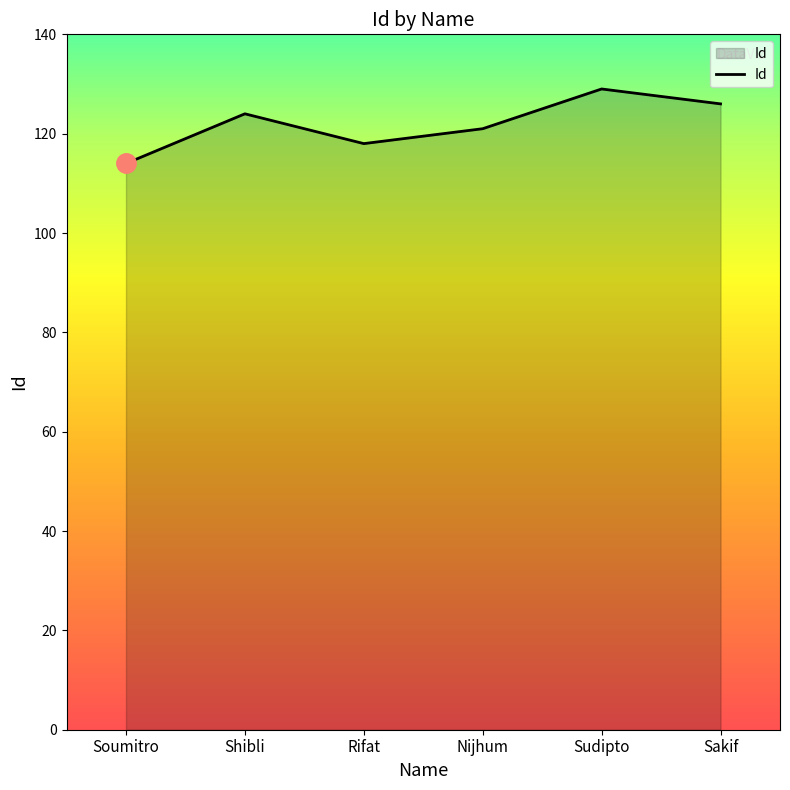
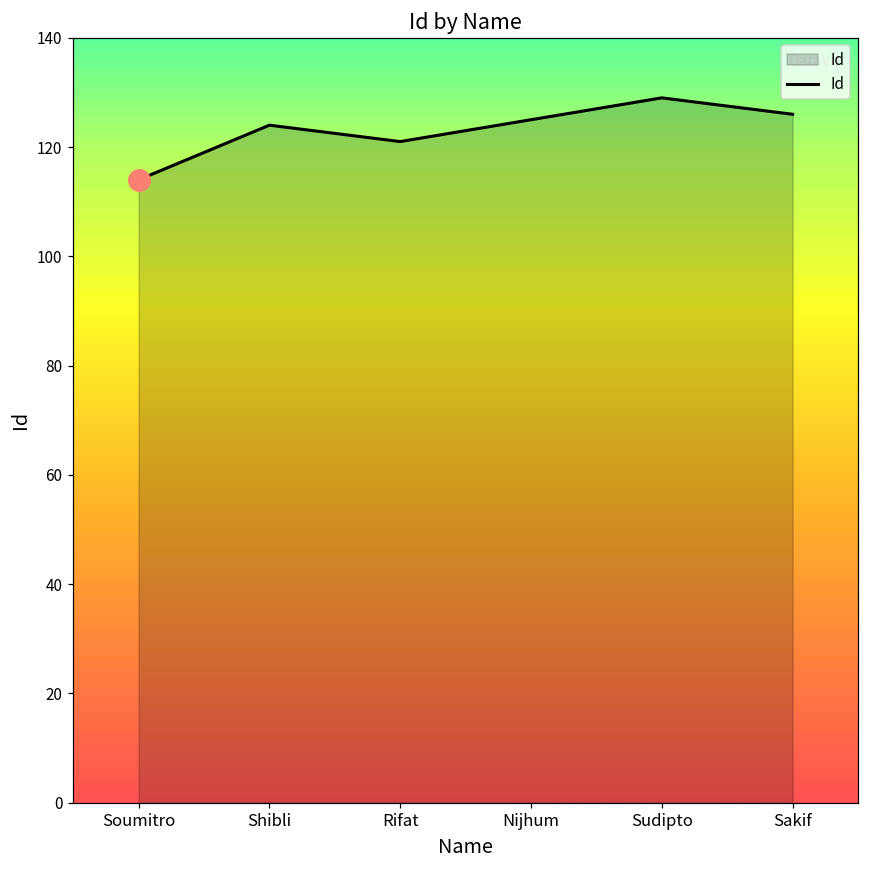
Id, Rifat: 118 -> 121
Id, Nijhum: 121 -> 125
